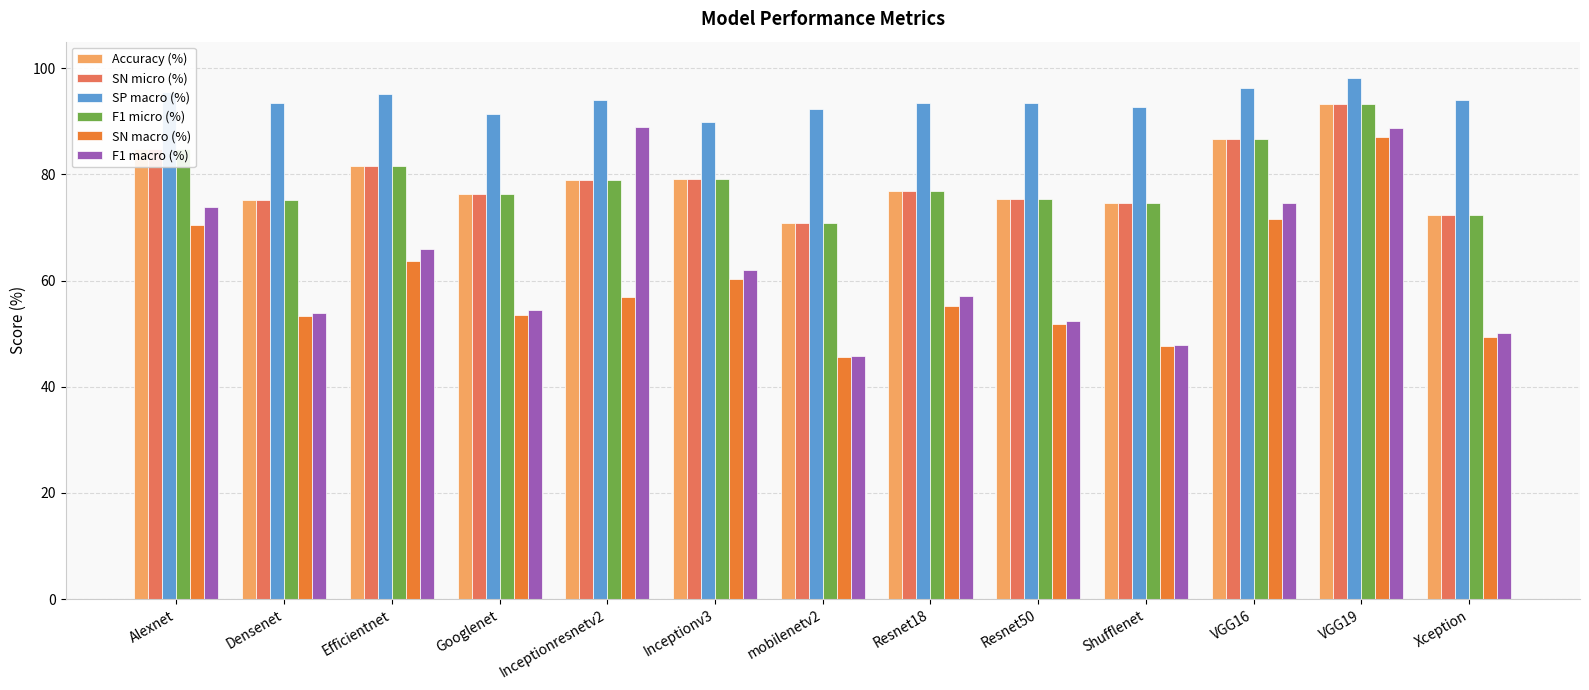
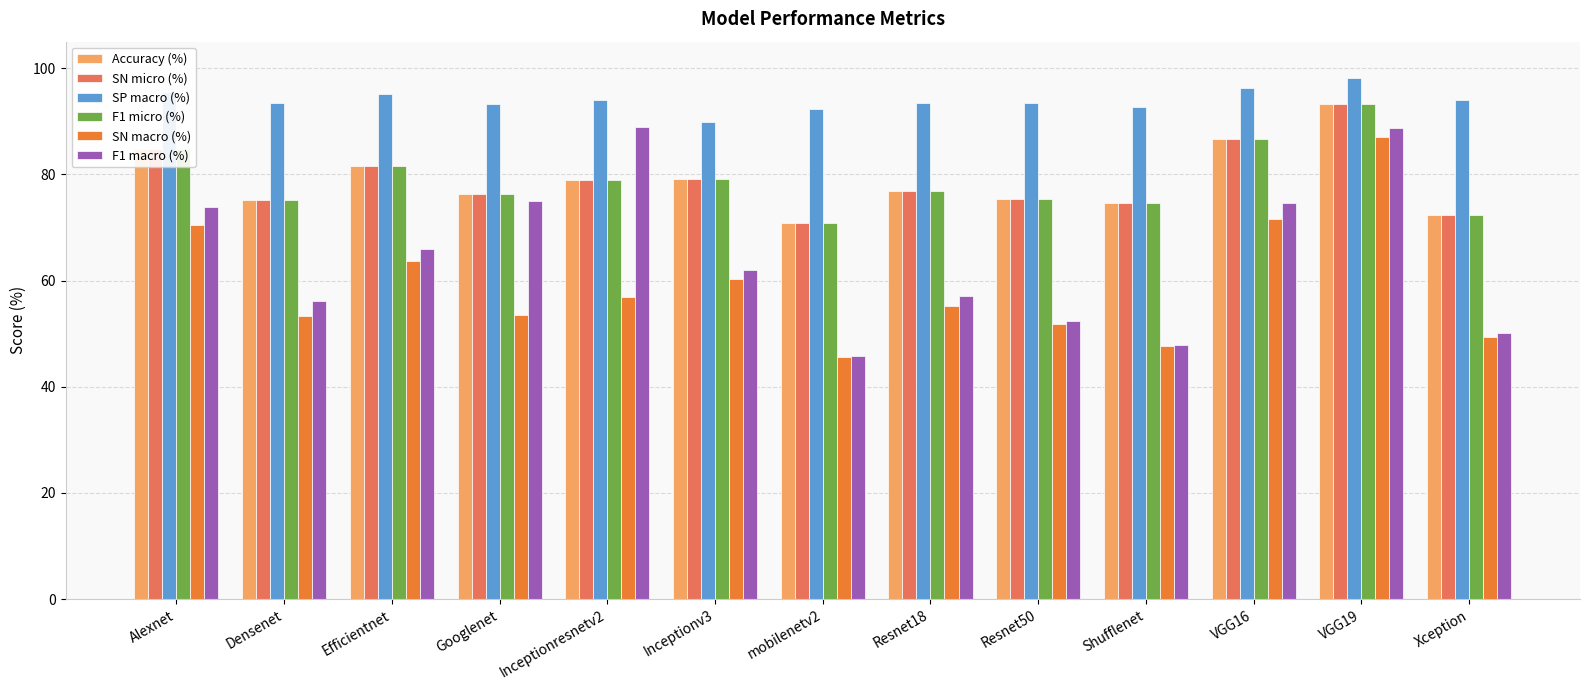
F1 macro (%), Densenet: 54 -> 56
SP macro (%), Googlenet: 91 -> 93
F1 macro (%), Googlenet: 54 -> 75
